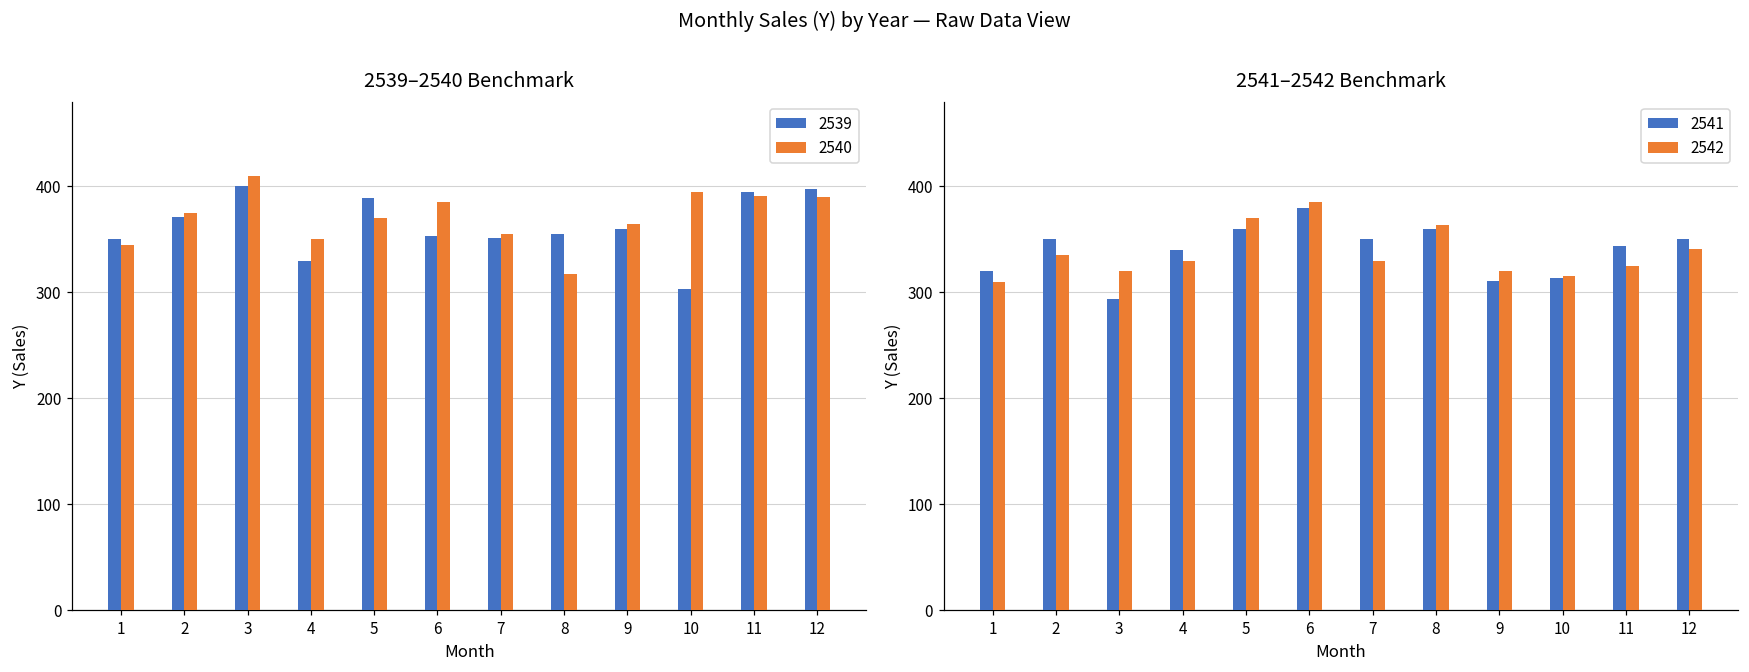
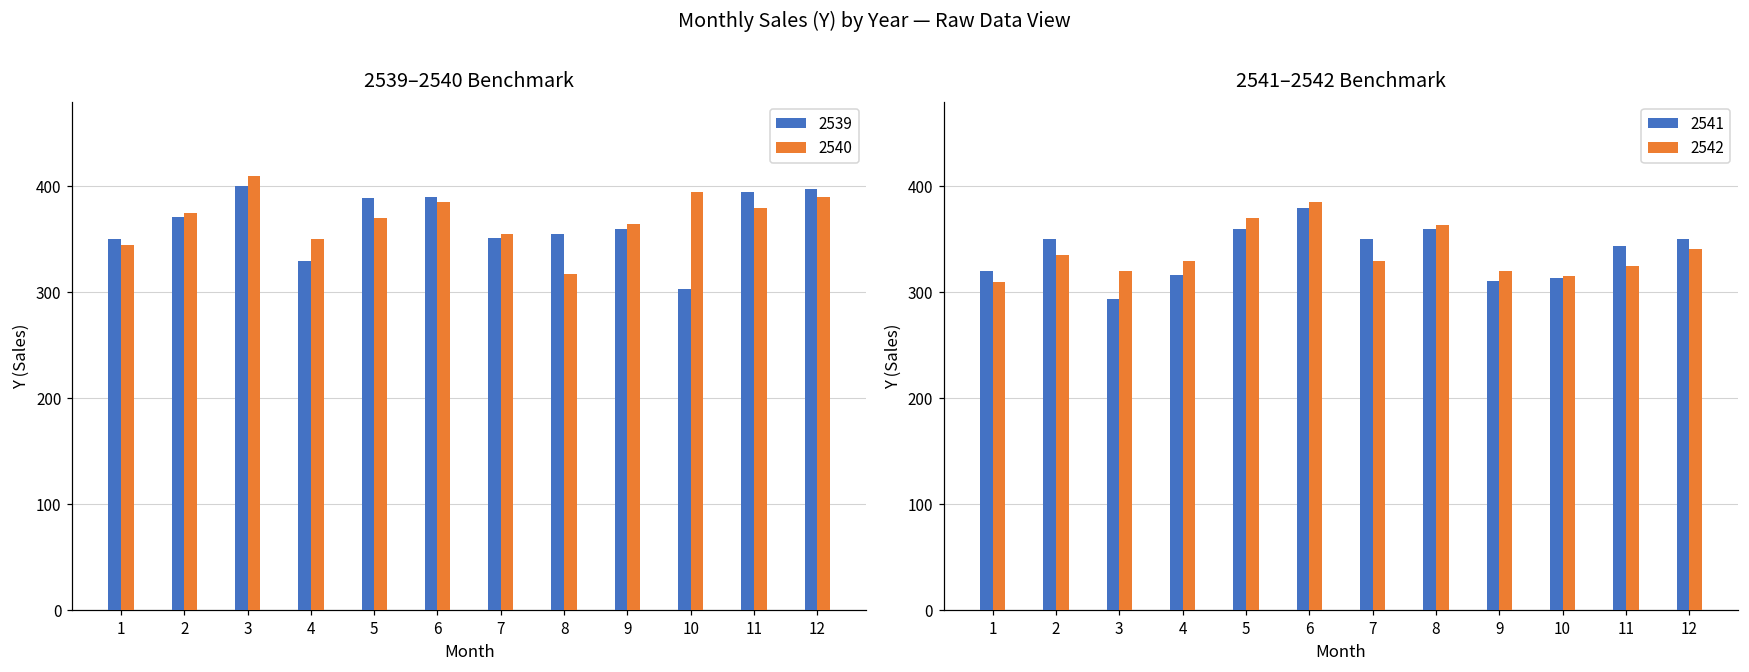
2539–2540 Benchmark, 2539, 6: 350 -> 390
2539–2540 Benchmark, 2540, 11: 390 -> 380
2541–2542 Benchmark, 2541, 4: 340 -> 320
